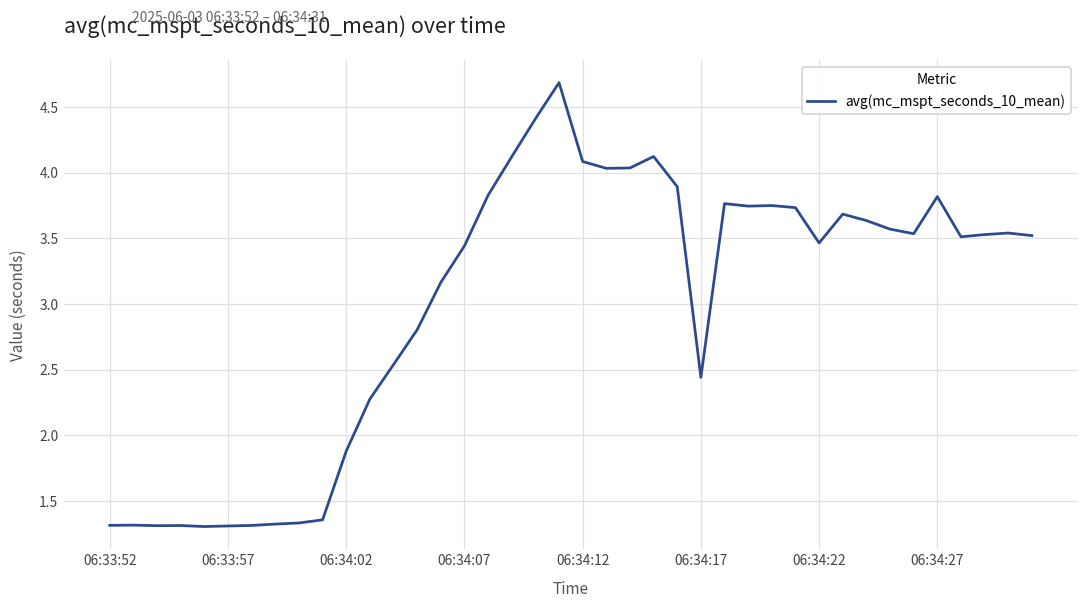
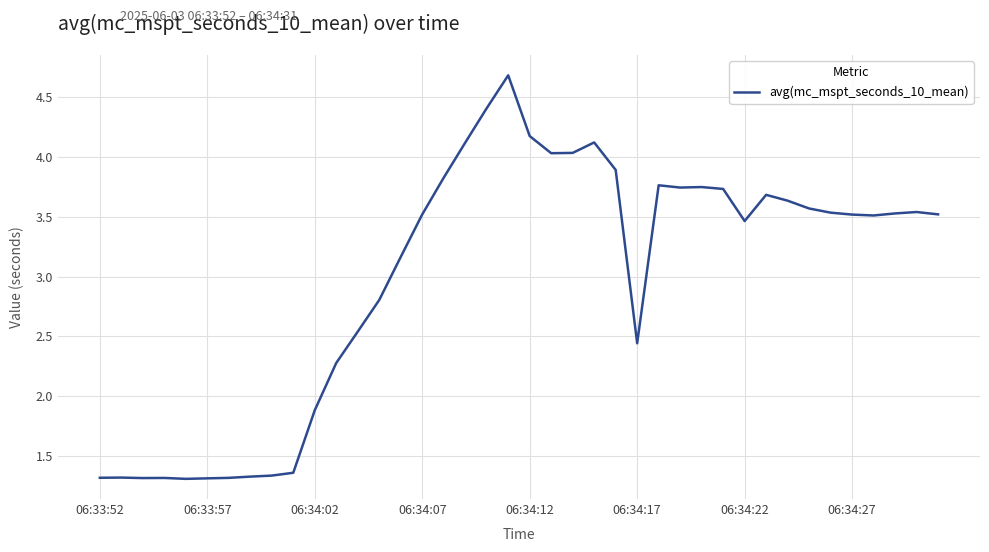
06:34:07: 3.44 -> 3.52
06:34:12: 4.09 -> 4.18
06:34:27: 3.82 -> 3.52
